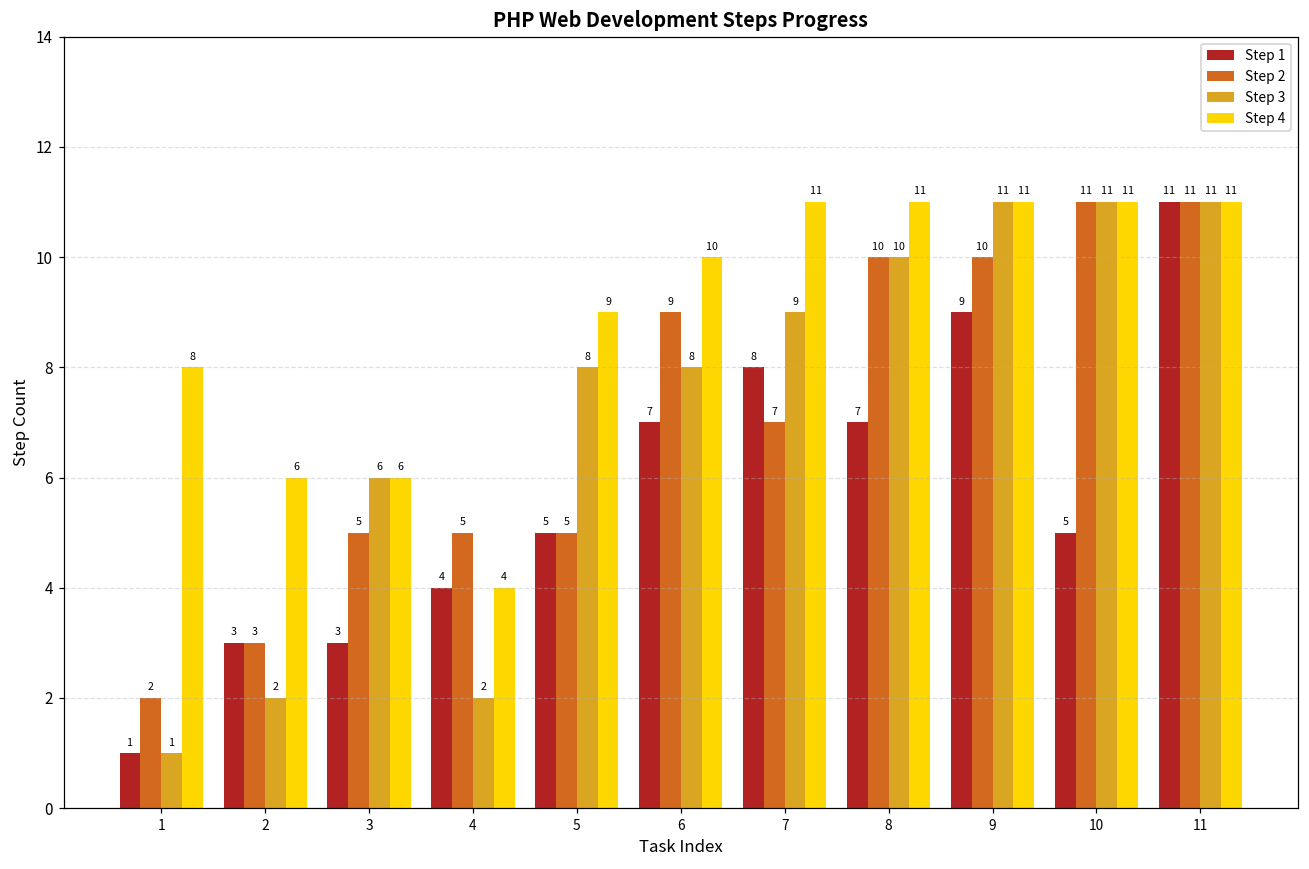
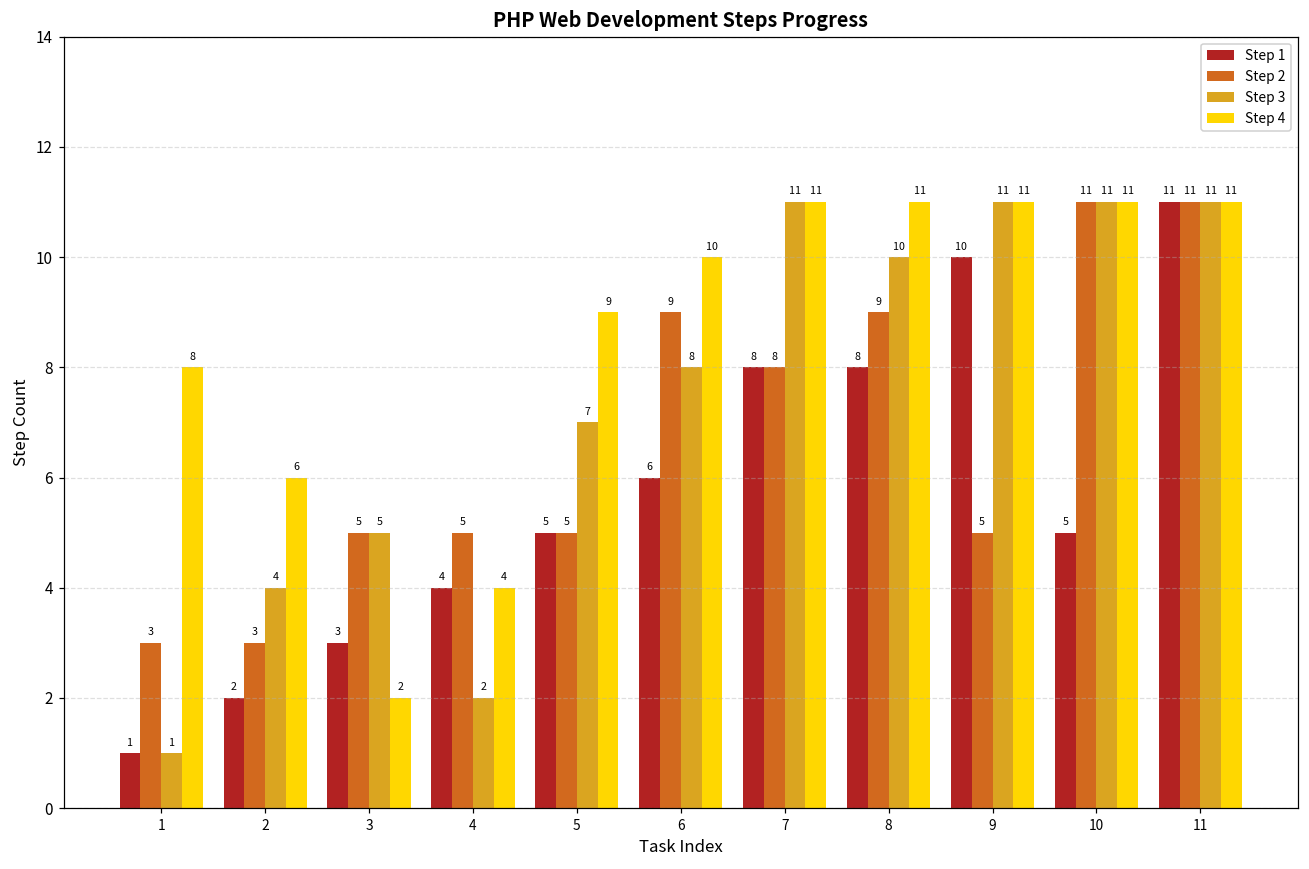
Step 2, 1: 2 -> 3
Step 1, 2: 3 -> 2
Step 3, 2: 2 -> 4
Step 3, 3: 6 -> 5
Step 4, 3: 6 -> 2
Step 3, 5: 8 -> 7
Step 1, 6: 7 -> 6
Step 2, 7: 7 -> 8
Step 3, 7: 9 -> 11
Step 1, 8: 7 -> 8
Step 2, 8: 10 -> 9
Step 1, 9: 9 -> 10
Step 2, 9: 10 -> 5
